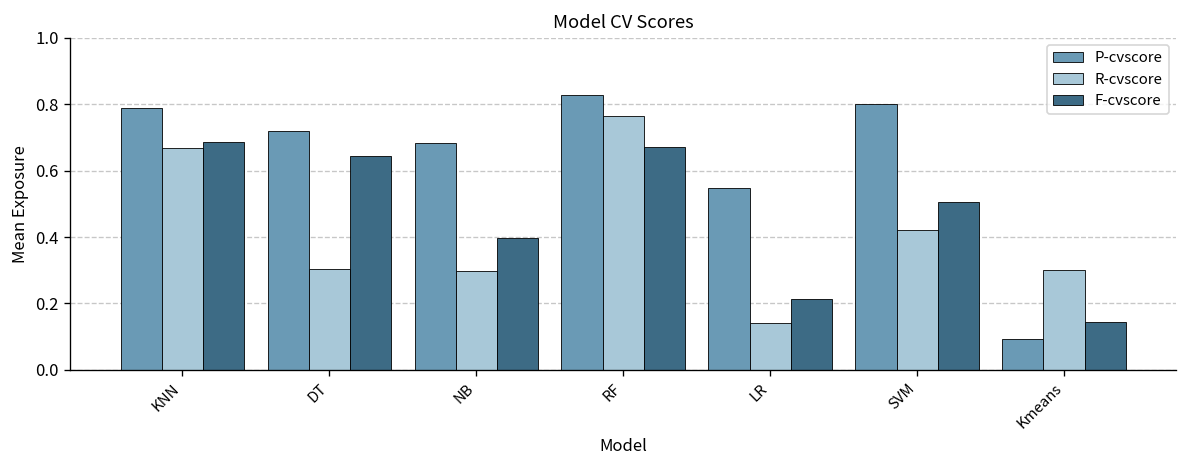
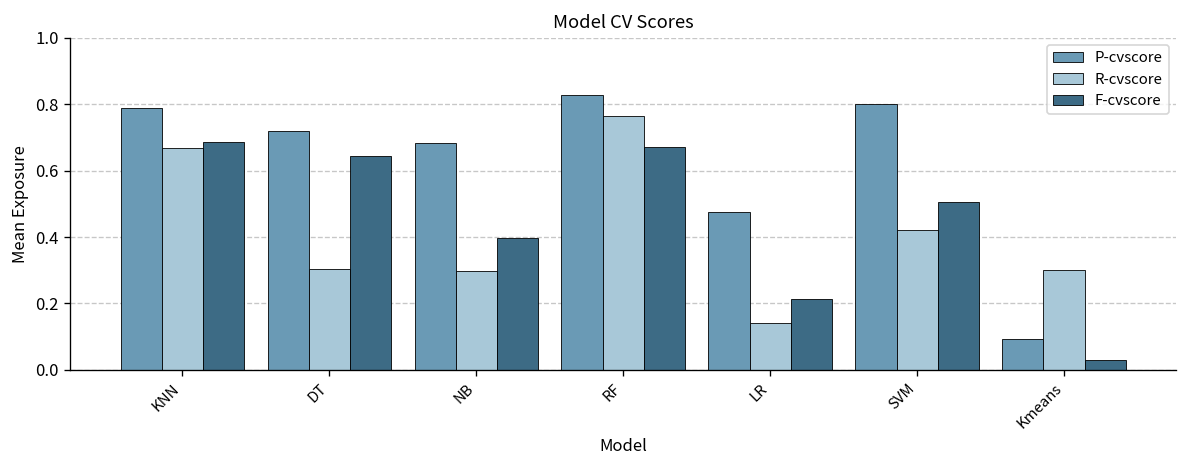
P-cvscore, LR: 0.55 -> 0.48
F-cvscore, Kmeans: 0.14 -> 0.03
